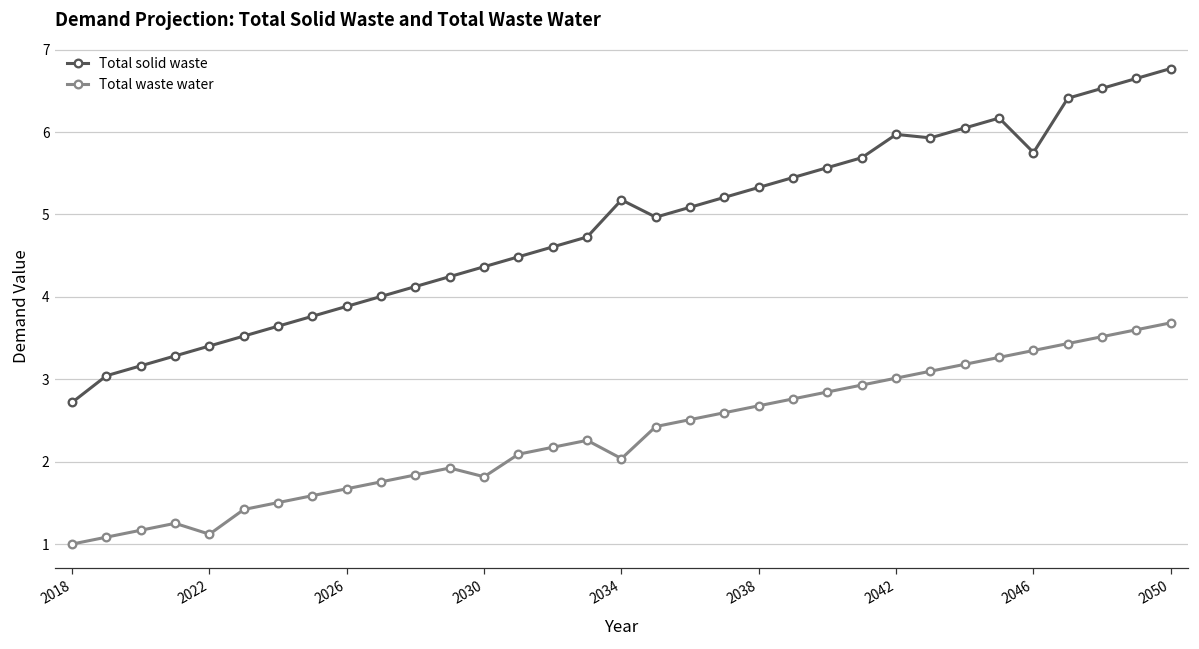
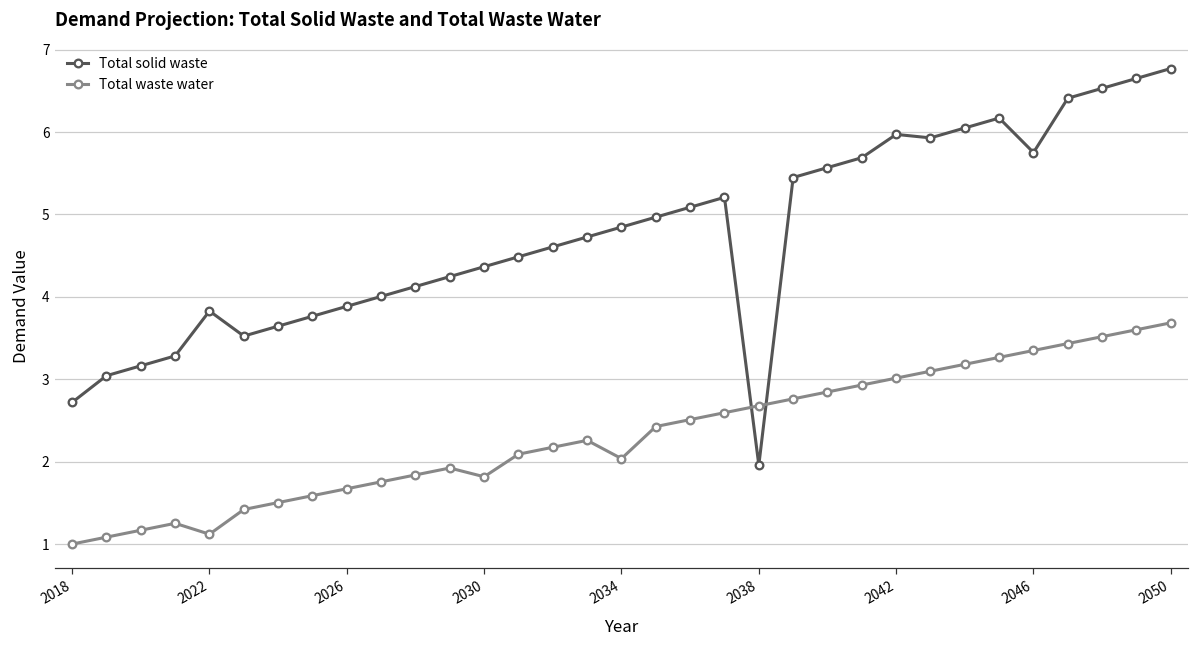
Total solid waste, 2022: 3.4 -> 3.8
Total solid waste, 2034: 5.2 -> 4.8
Total solid waste, 2038: 5.3 -> 2.0
